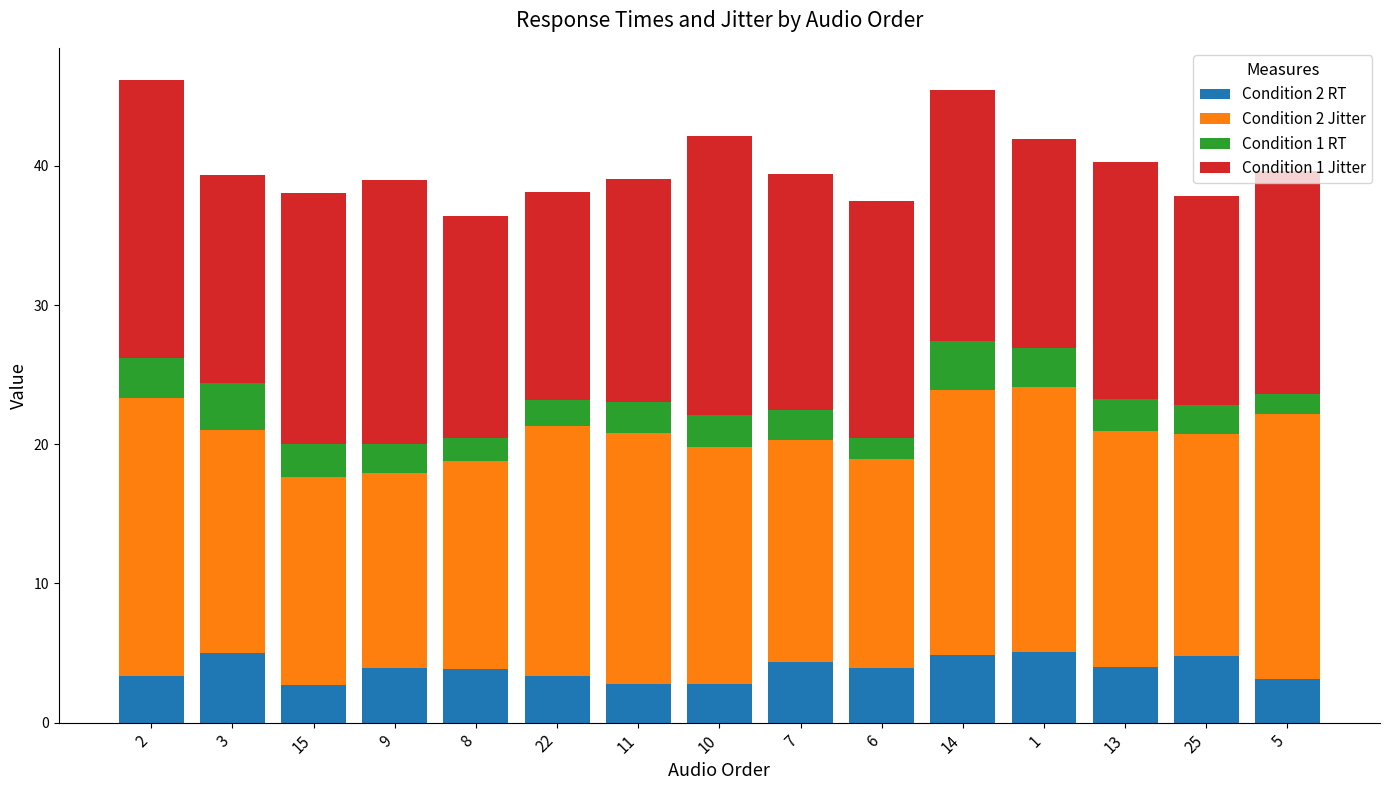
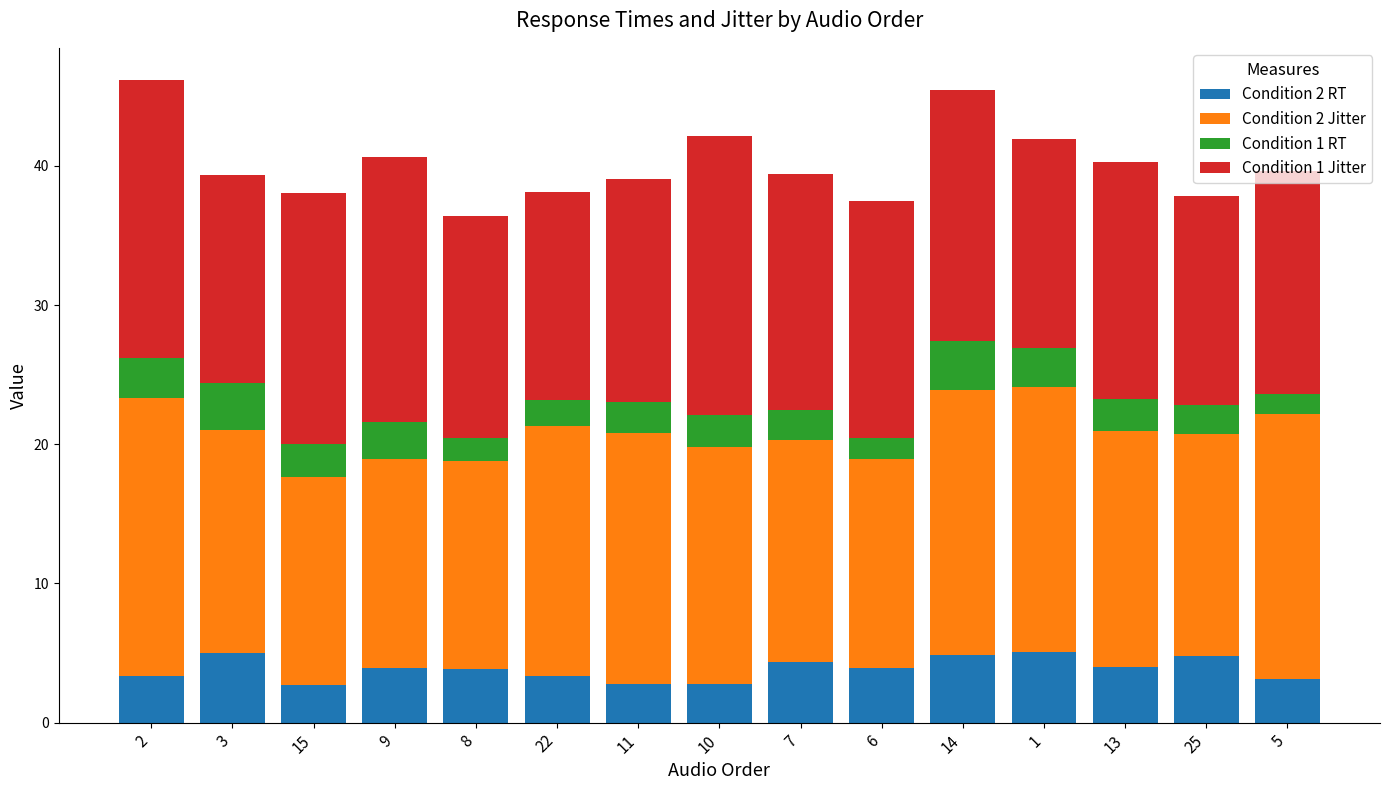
Condition 2 Jitter, 9: 14 -> 15
Condition 1 RT, 9: 2.1 -> 2.7
